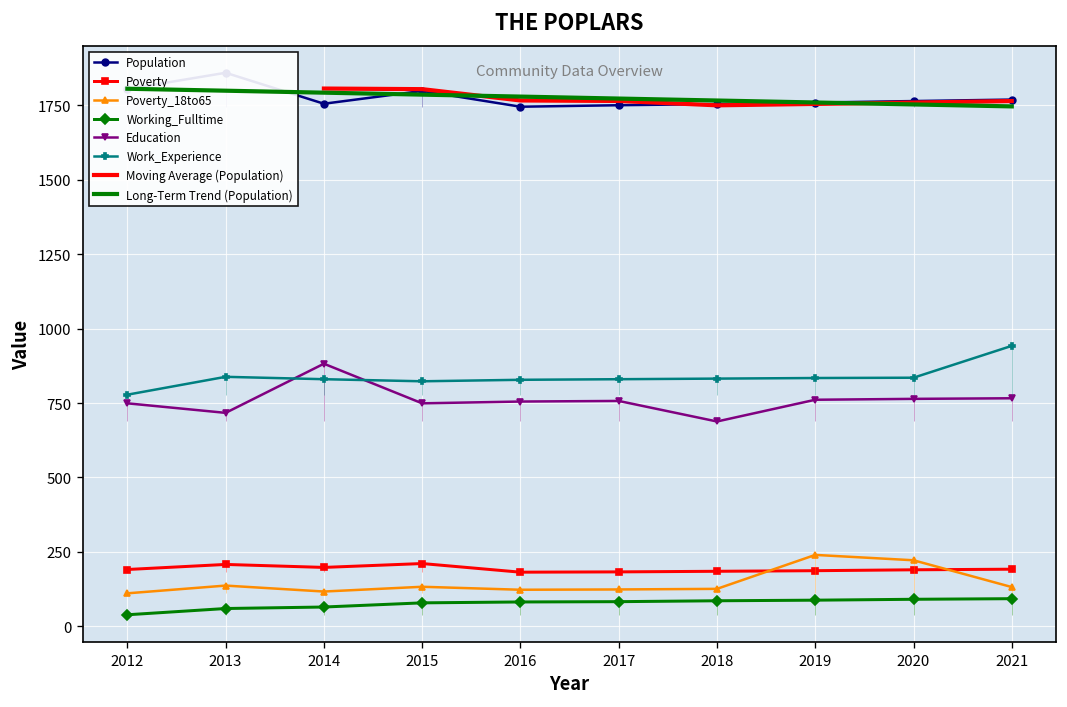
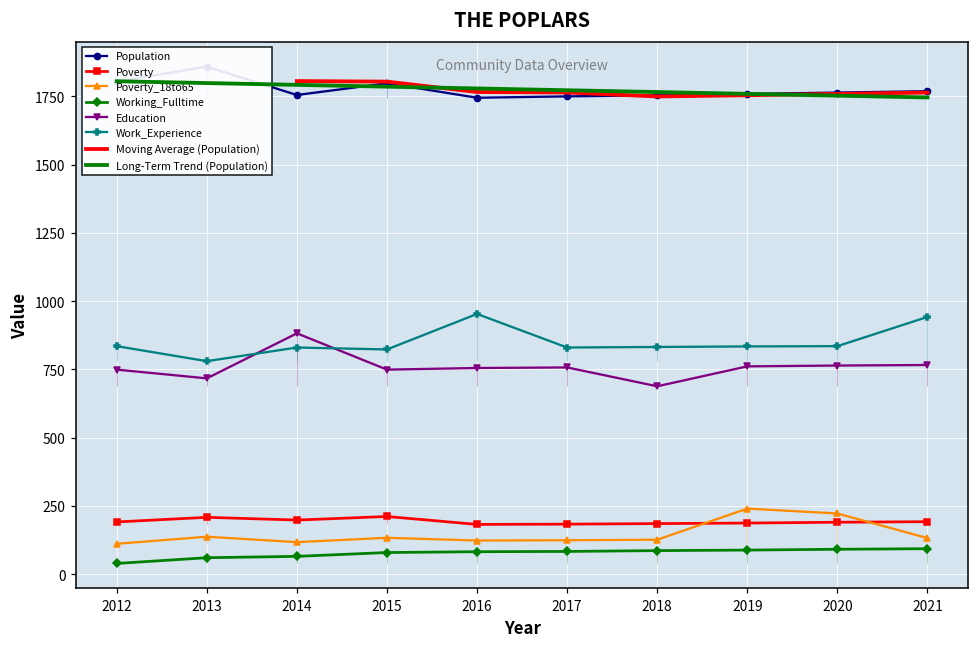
Work_Experience, 2012: 780 -> 840
Work_Experience, 2013: 840 -> 780
Work_Experience, 2016: 830 -> 950
